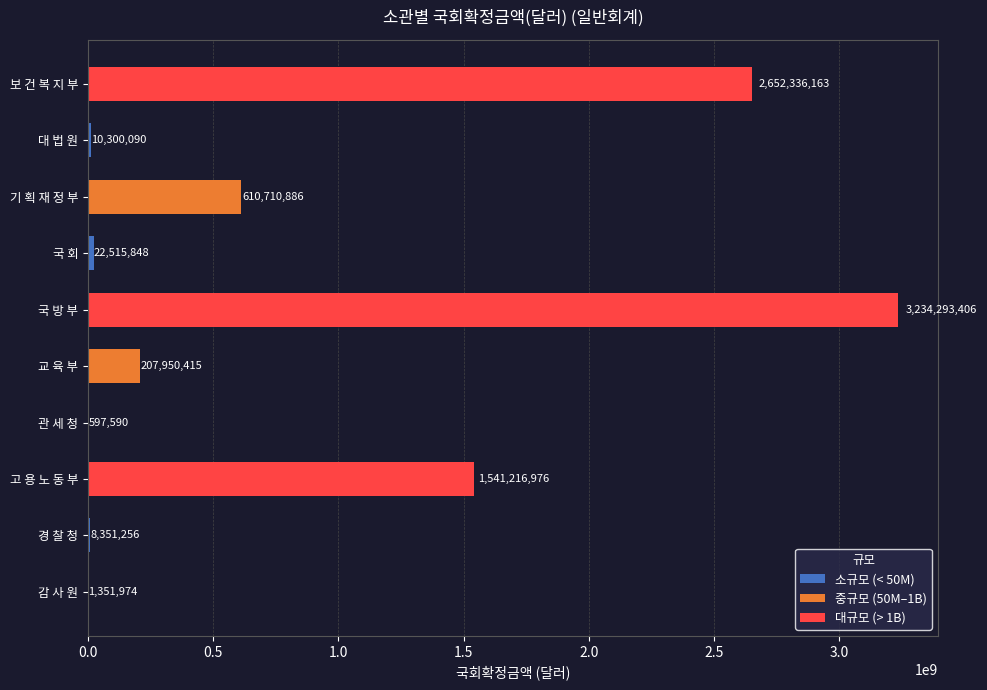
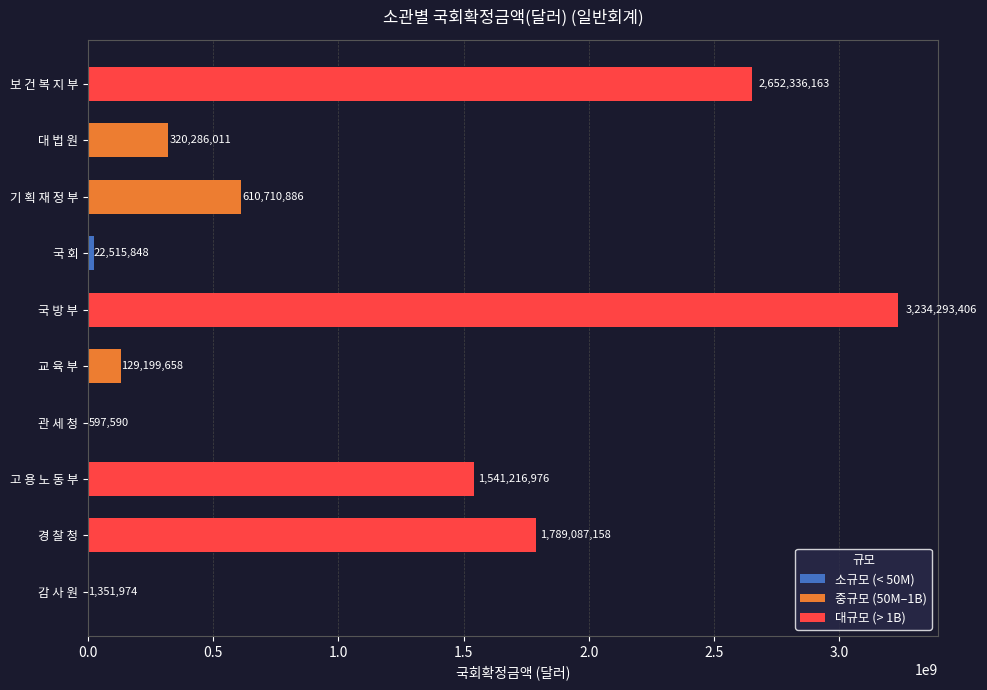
대 법 원: 10,300,090 -> 320,286,011
교 육 부: 207,950,415 -> 129,199,658
경 찰 청: 8,351,256 -> 1,789,087,158
